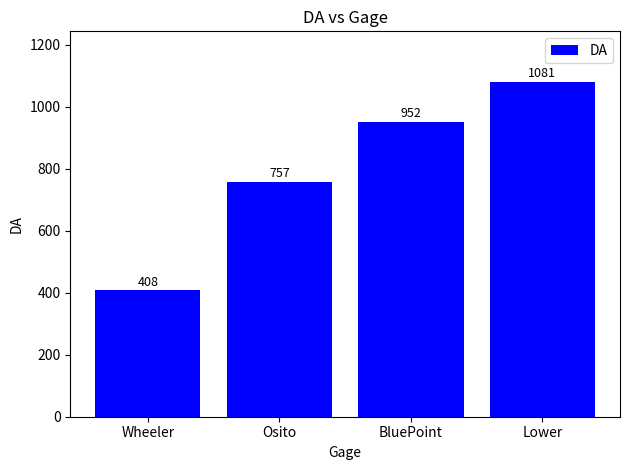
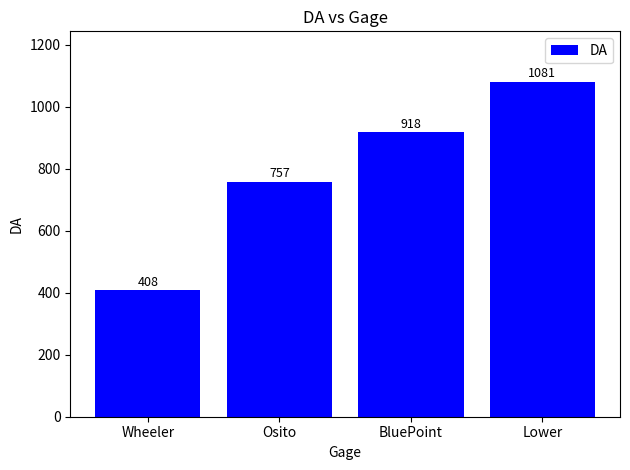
BluePoint: 952 -> 918
